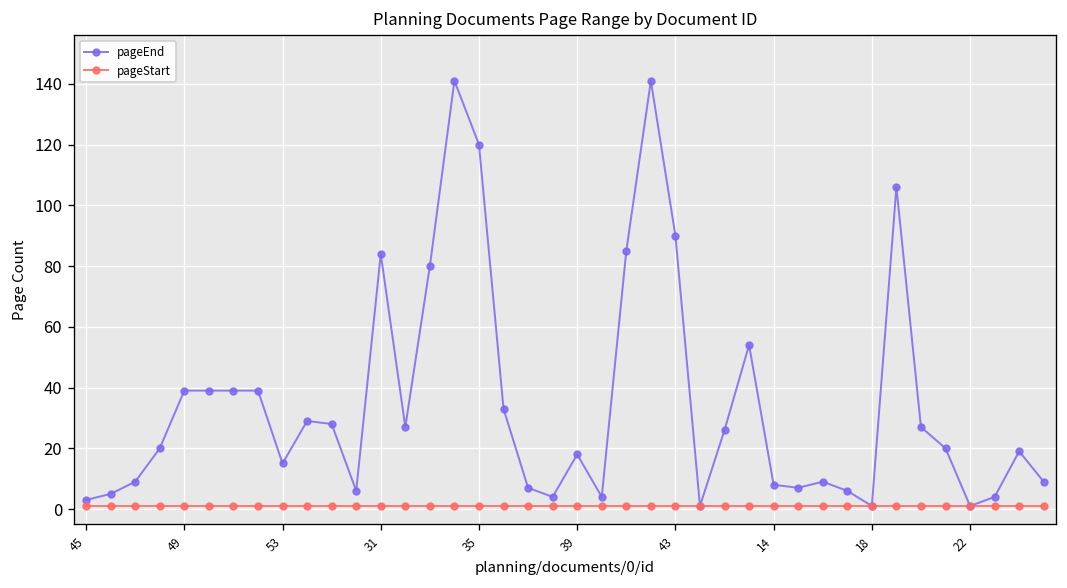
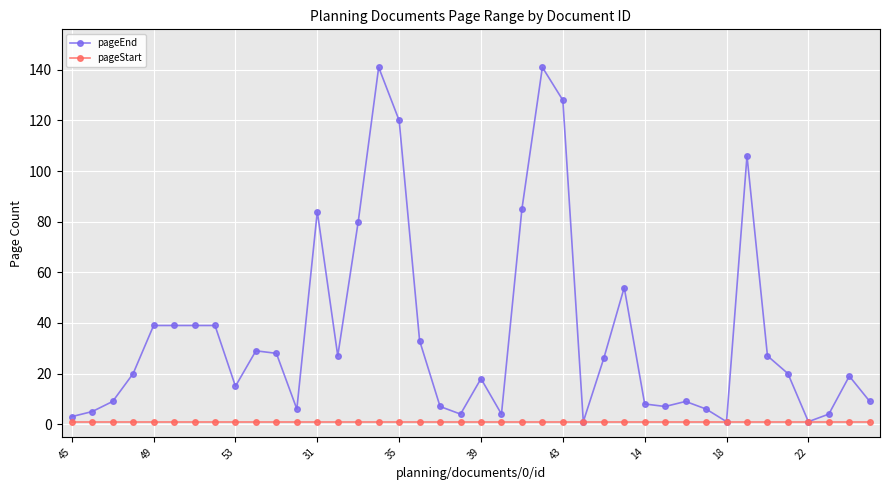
pageEnd, 43: 90 -> 128
